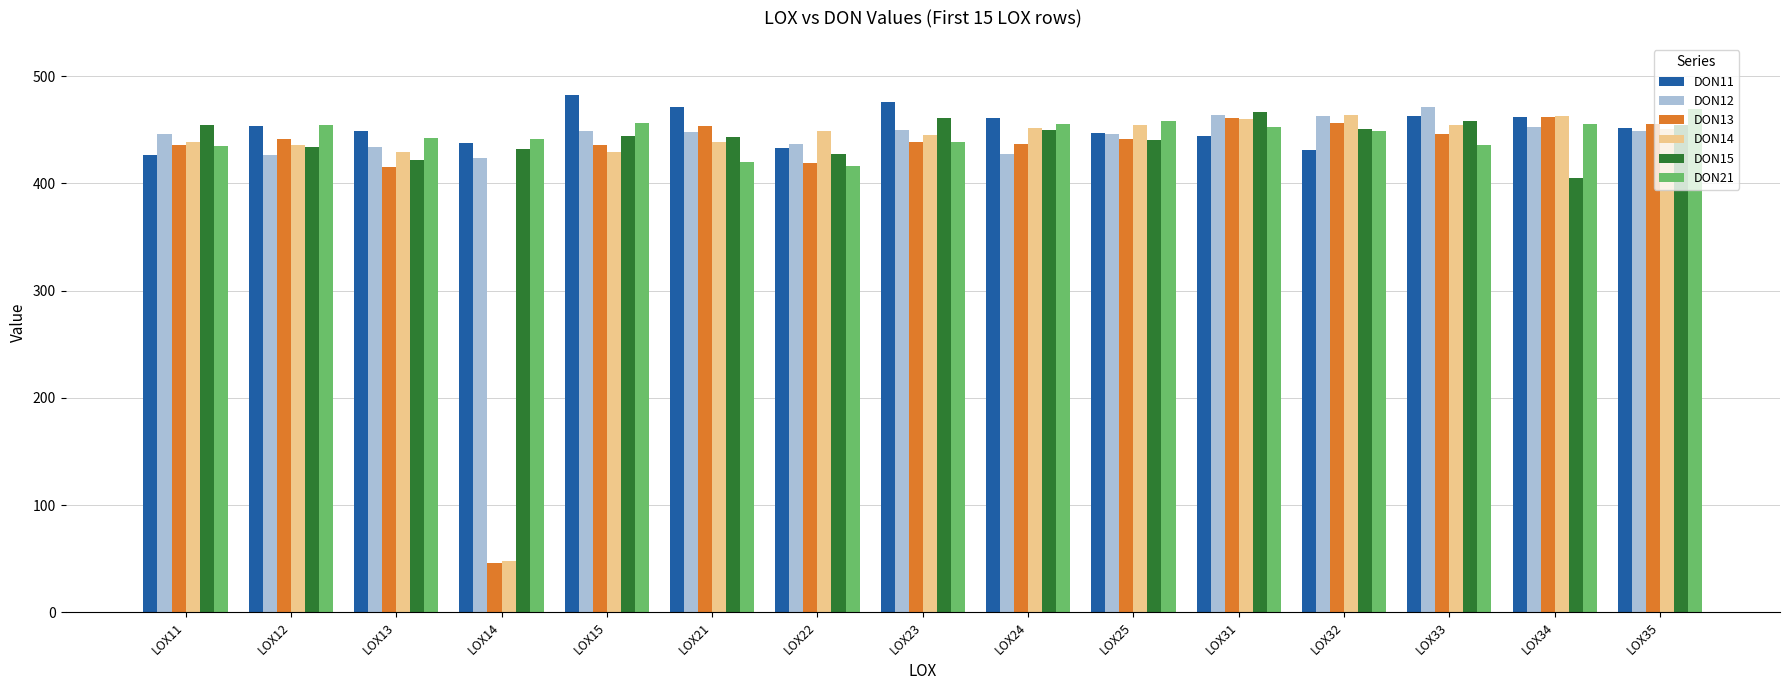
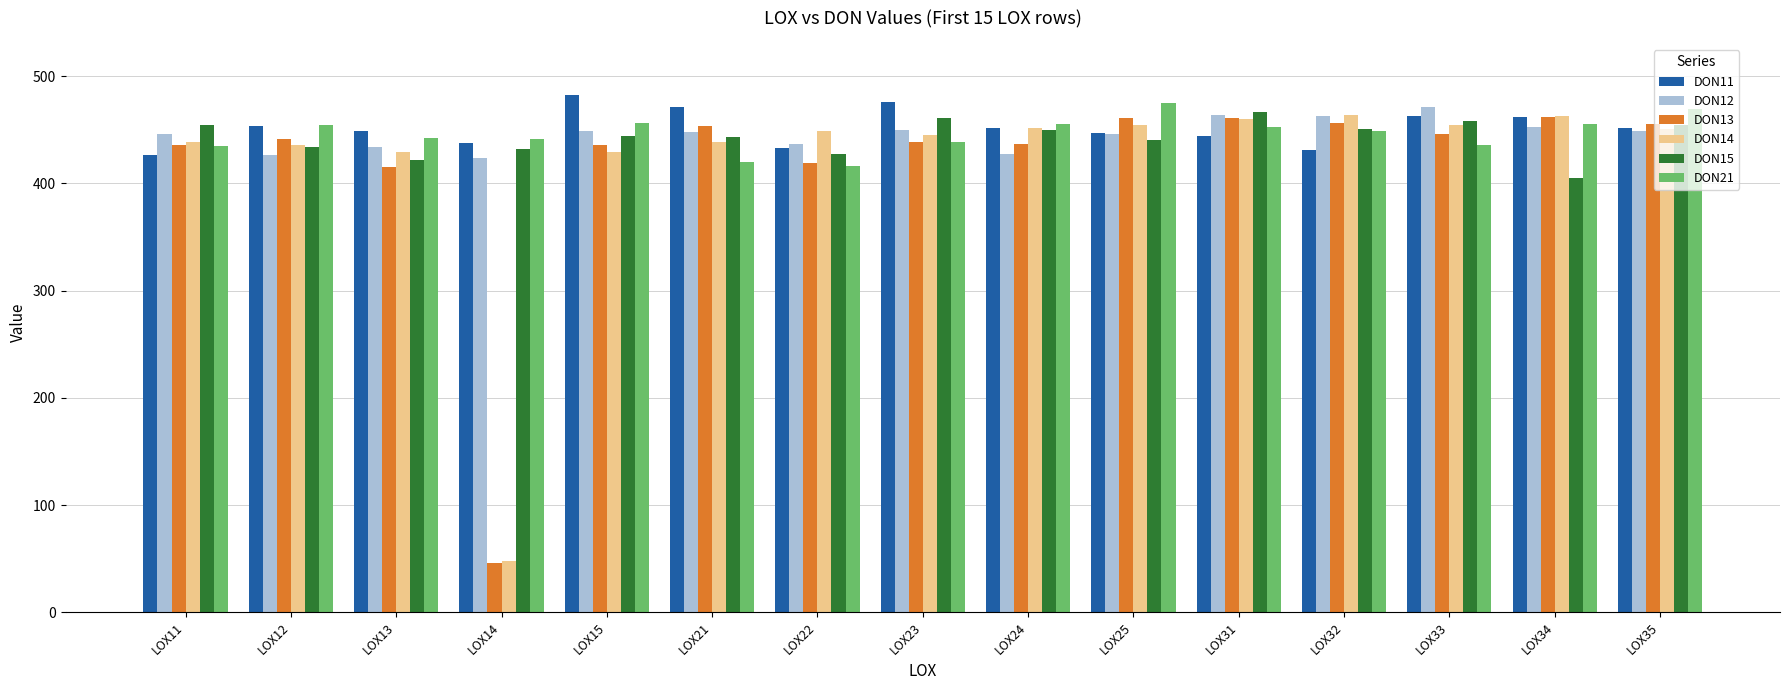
DON11, LOX24: 461 -> 452
DON13, LOX25: 442 -> 461
DON21, LOX25: 458 -> 475
